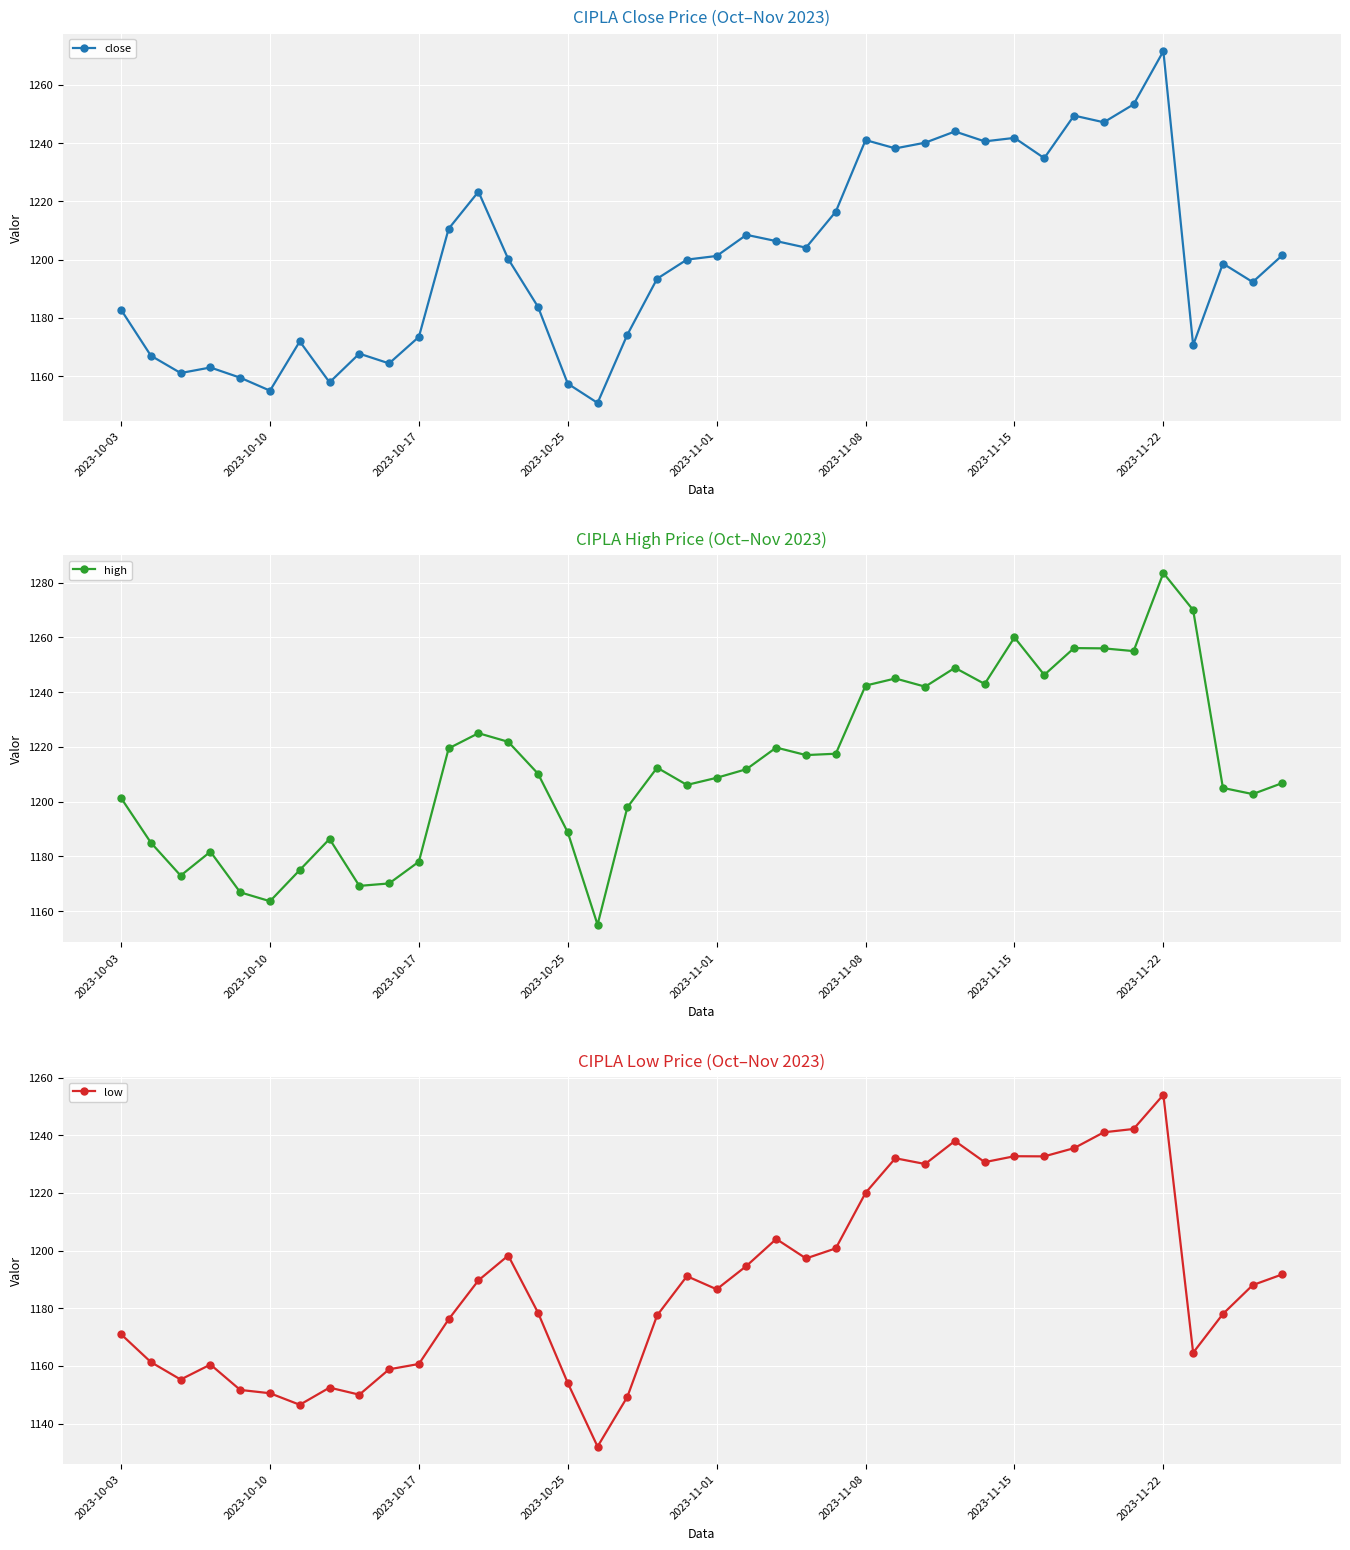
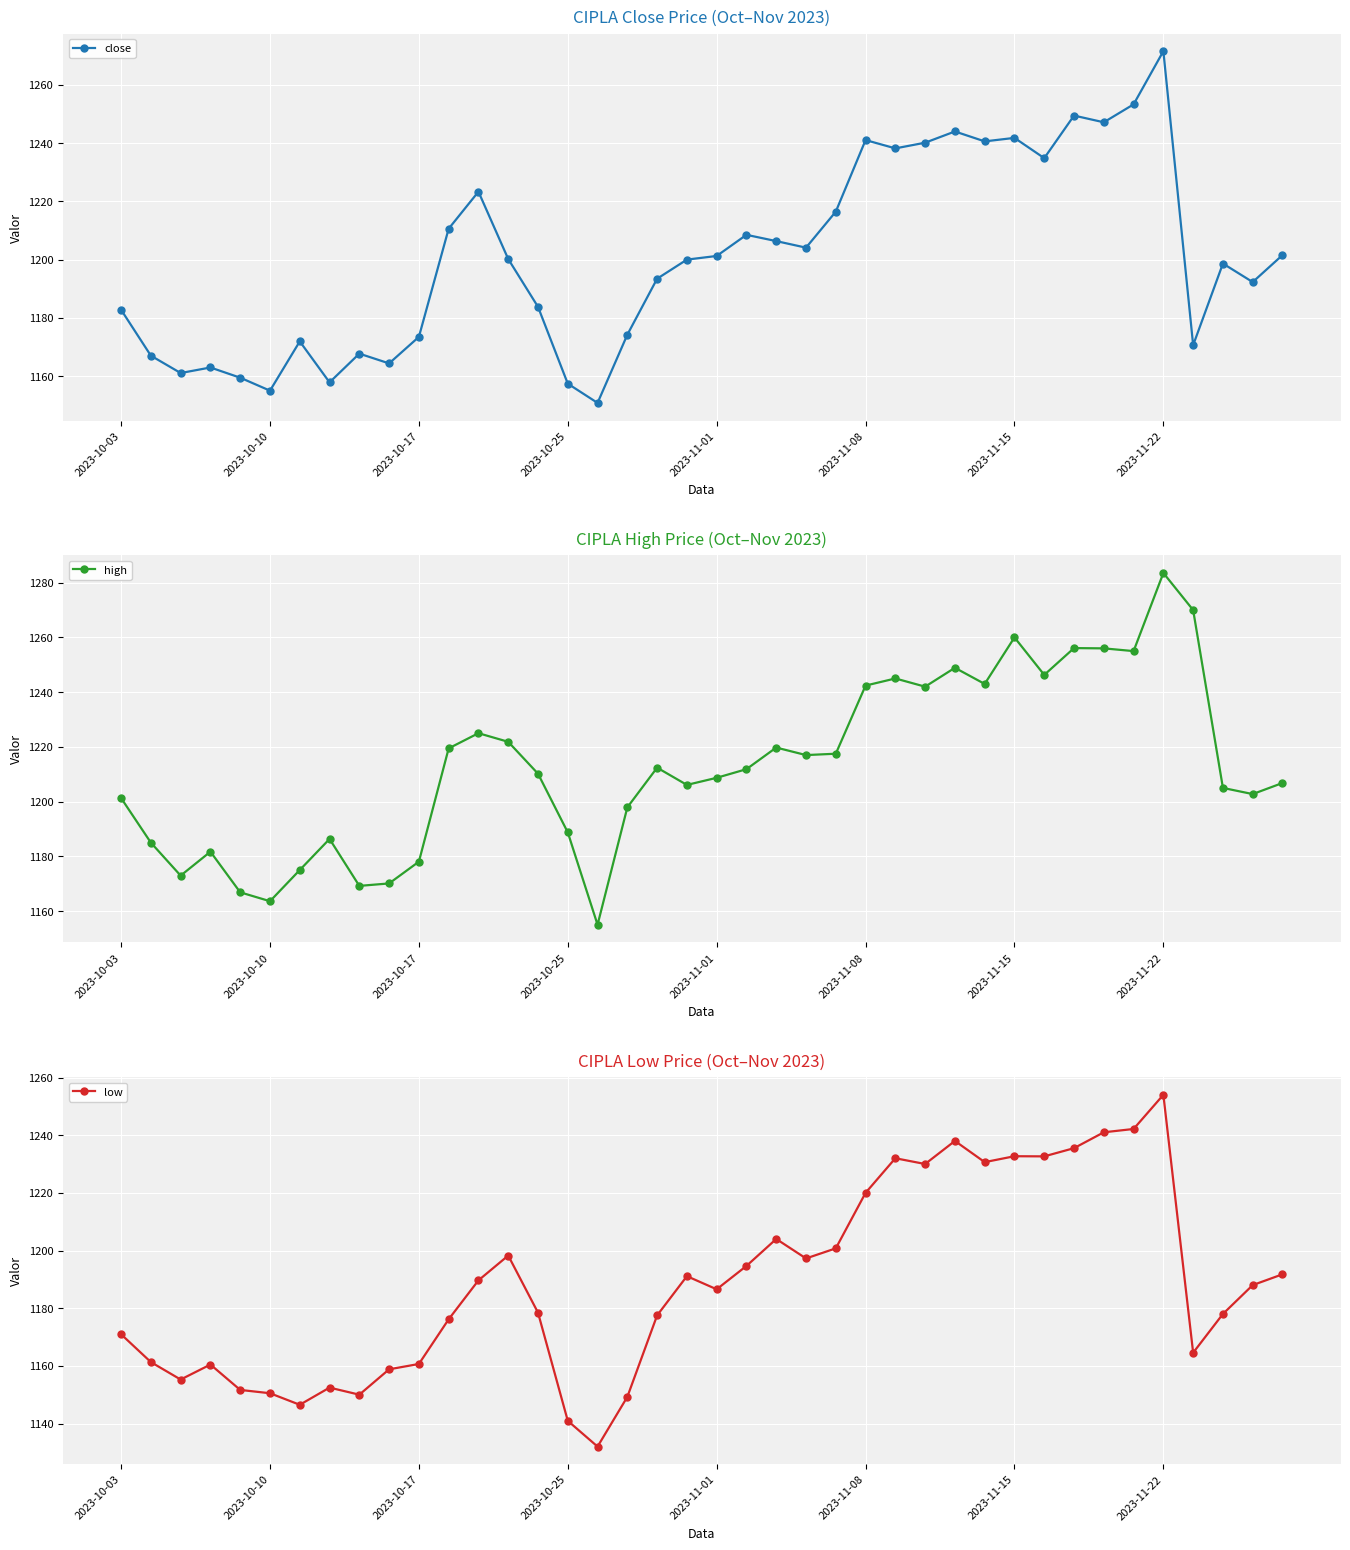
CIPLA Low Price (Oct–Nov 2023), 2023-10-25: 1154 -> 1141
